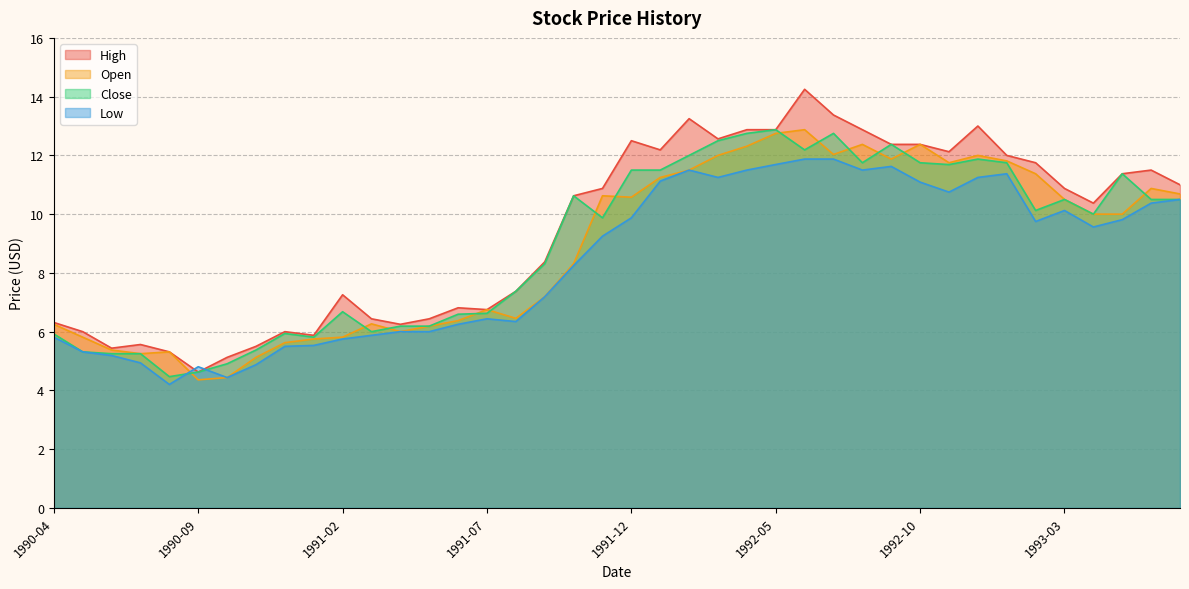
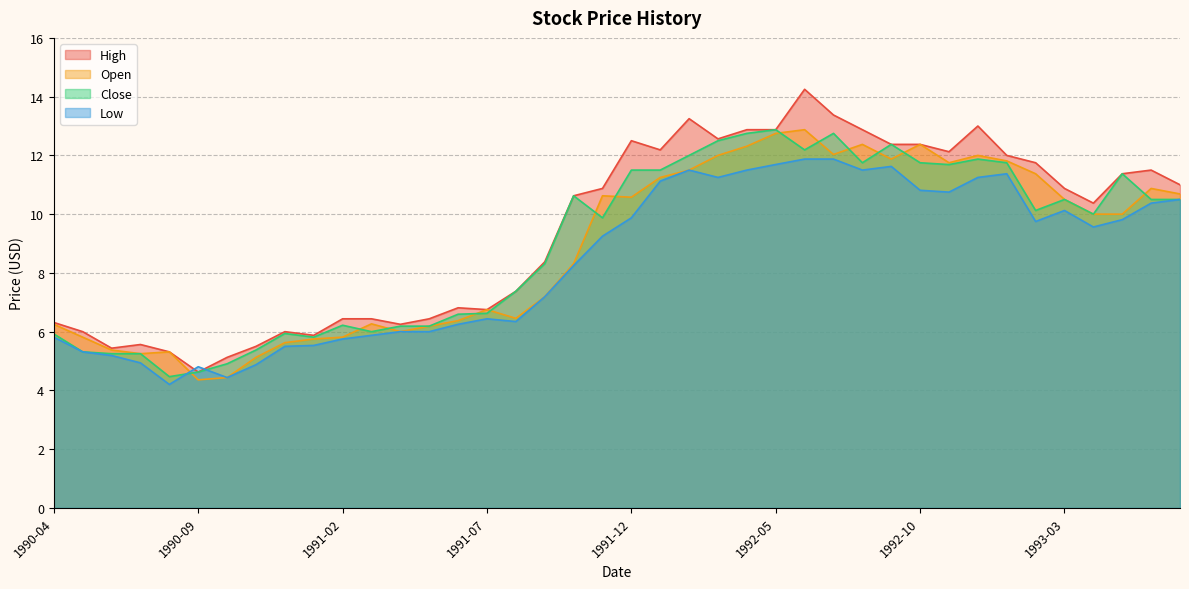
High, 1991-02: 7.3 -> 6.4
Close, 1991-02: 6.7 -> 6.2
Low, 1992-10: 11.1 -> 10.8
